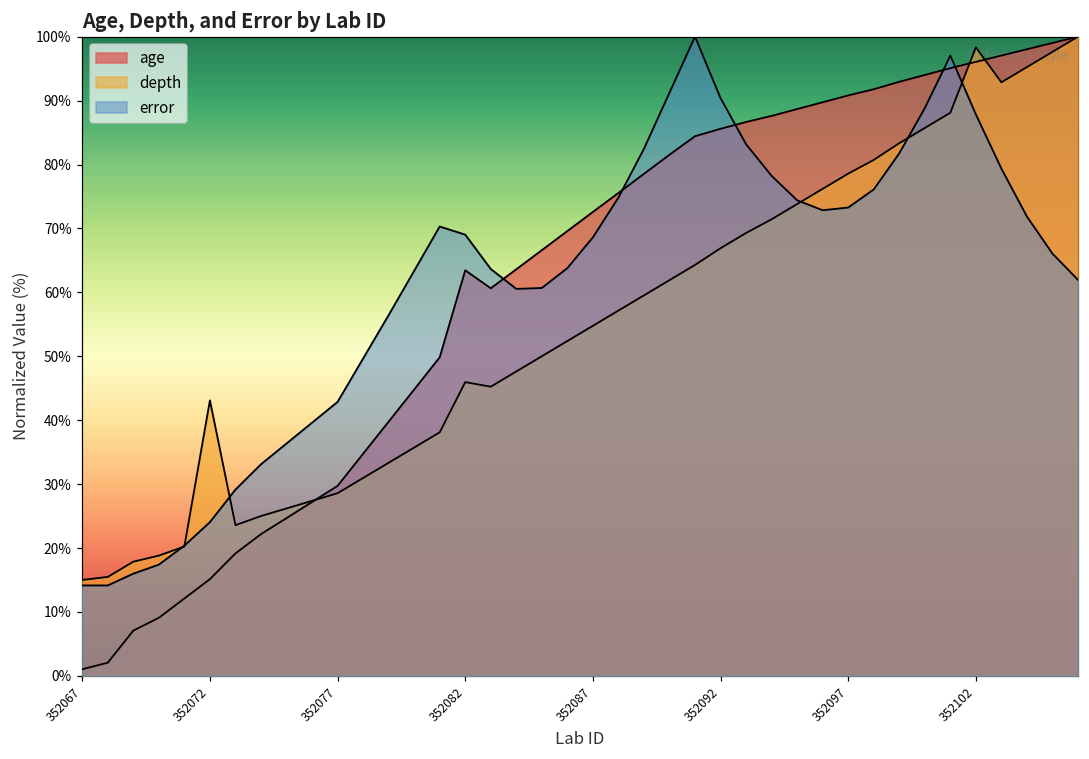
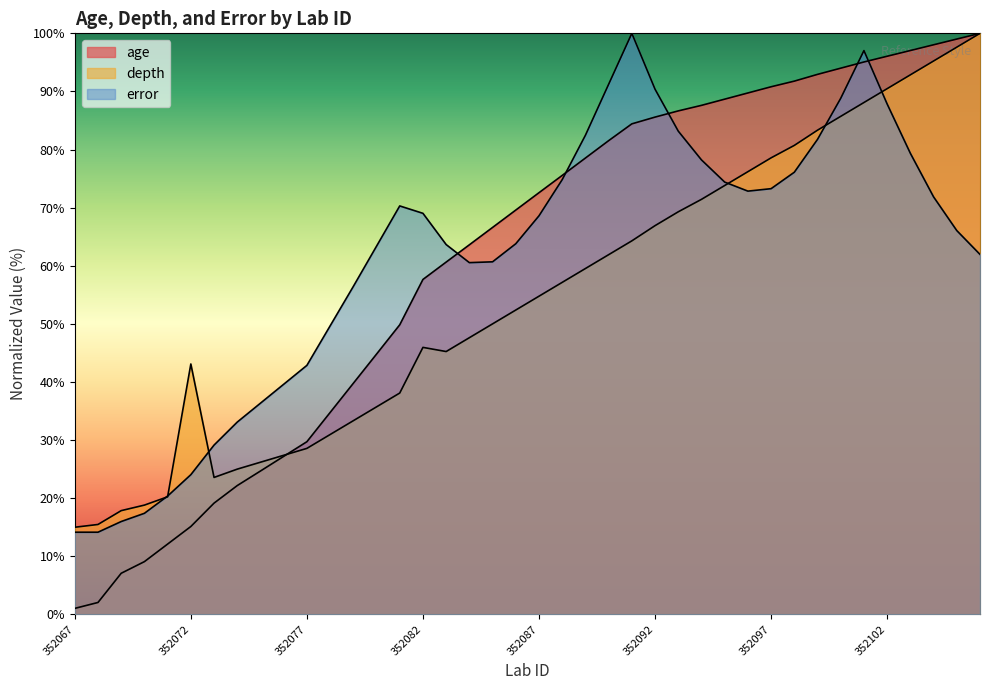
age, 352082: 63% -> 58%
depth, 352102: 98% -> 90%
